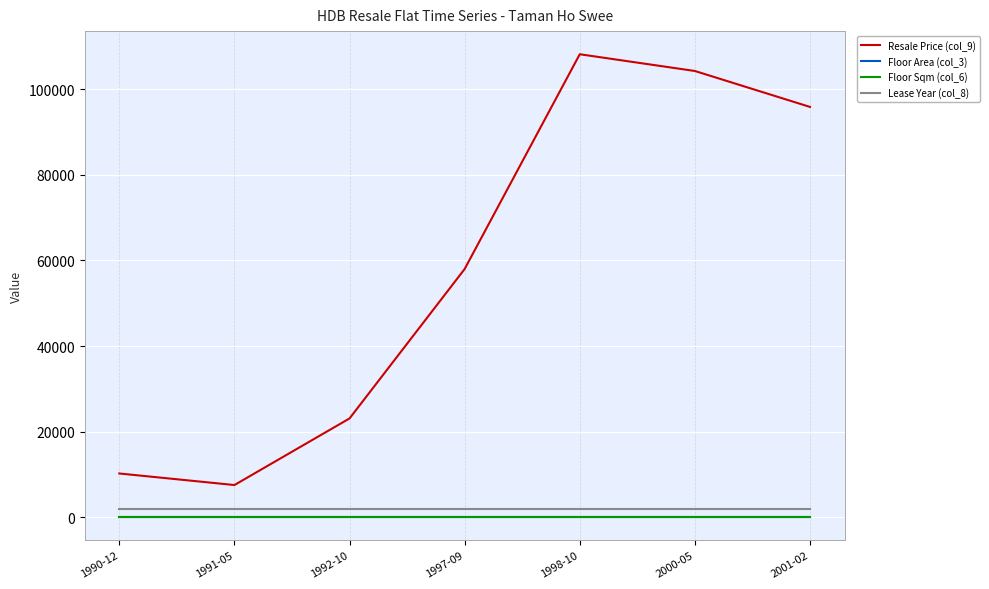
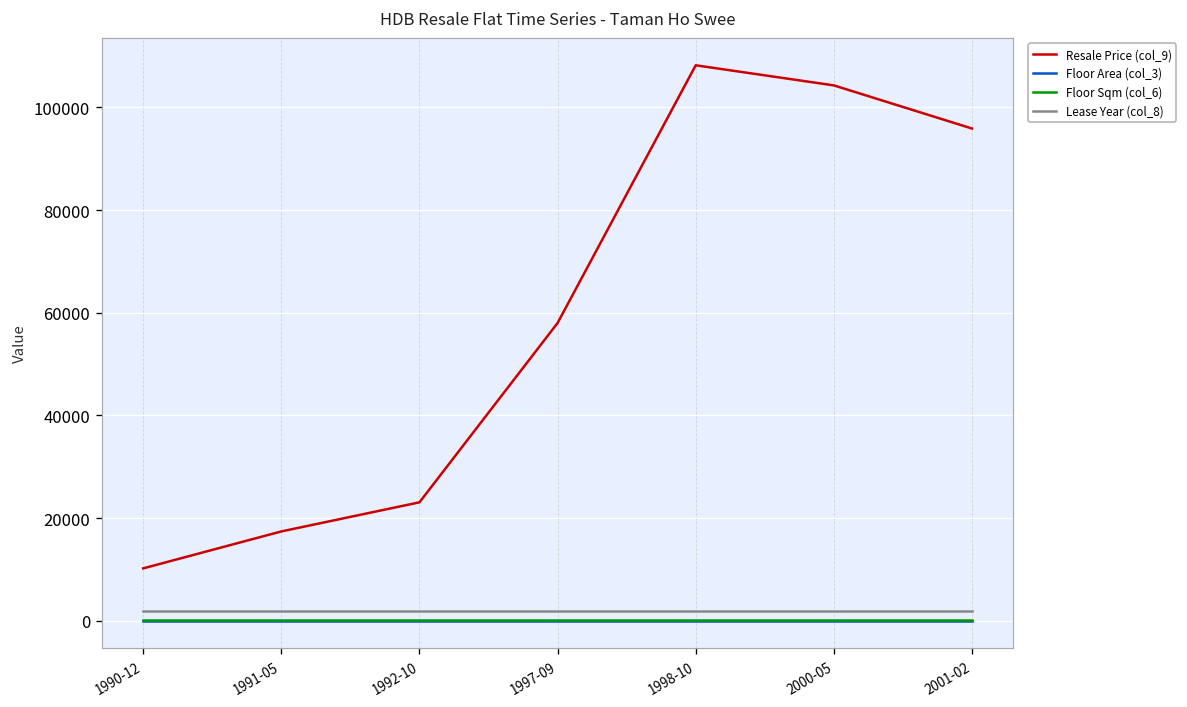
Resale Price (col_9), 1991-05: 8000 -> 17000
